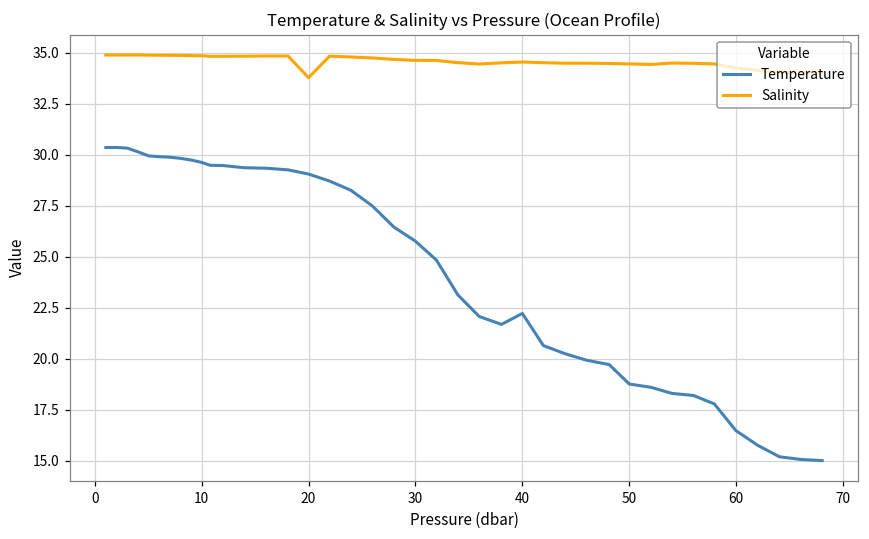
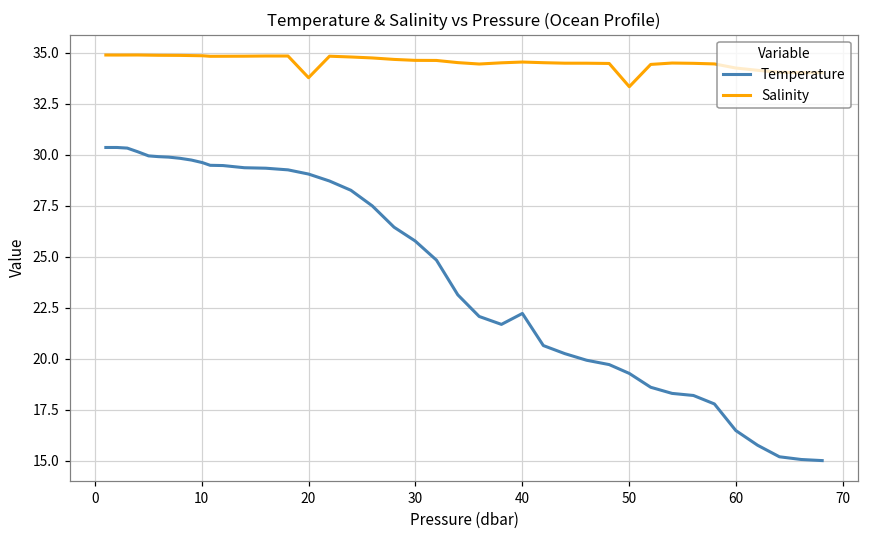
Temperature, 50: 18.8 -> 19.3
Salinity, 50: 34.4 -> 33.3
